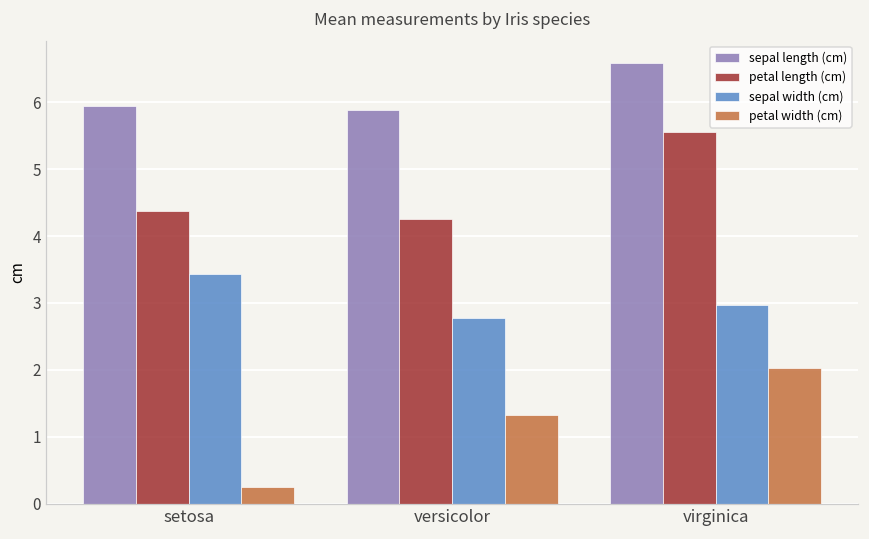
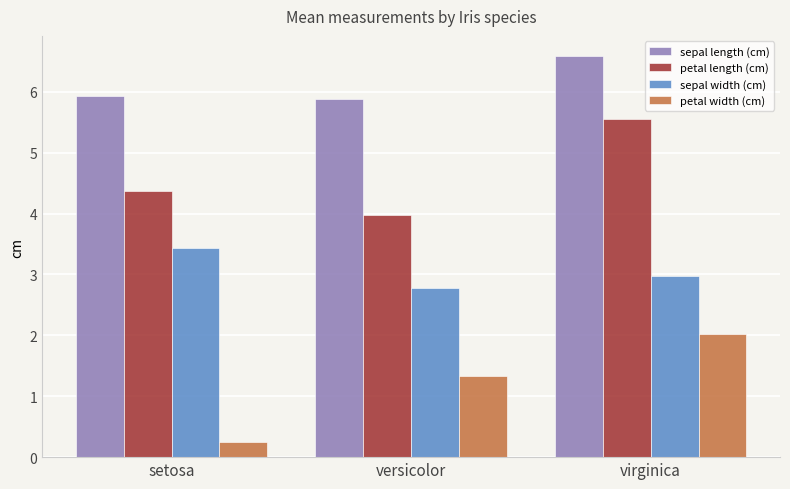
petal length (cm), versicolor: 4.3 -> 4.0
